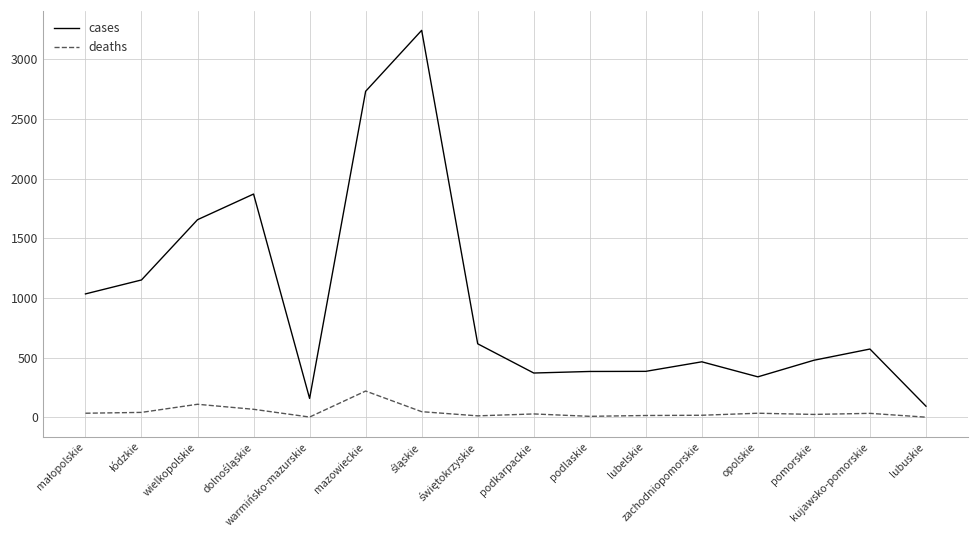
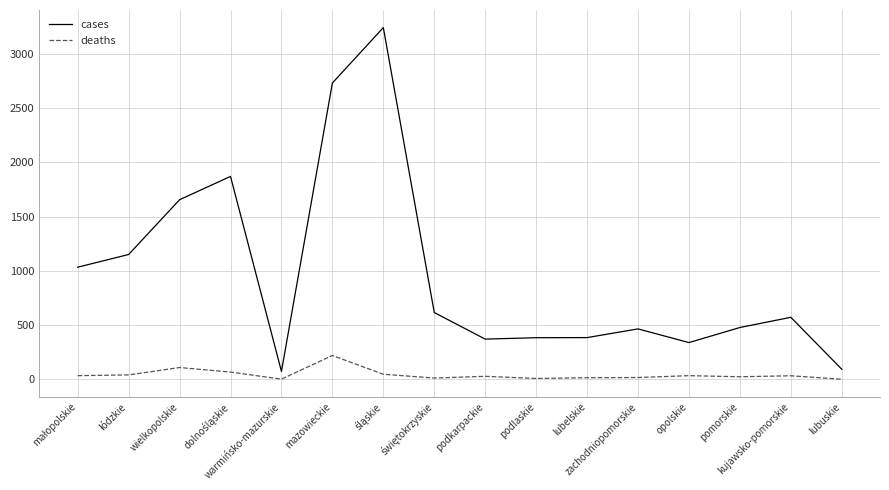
cases, warmińsko-mazurskie: 160 -> 70
